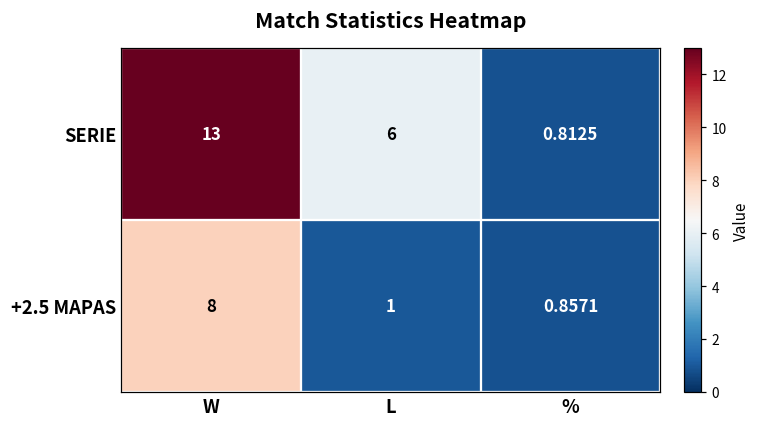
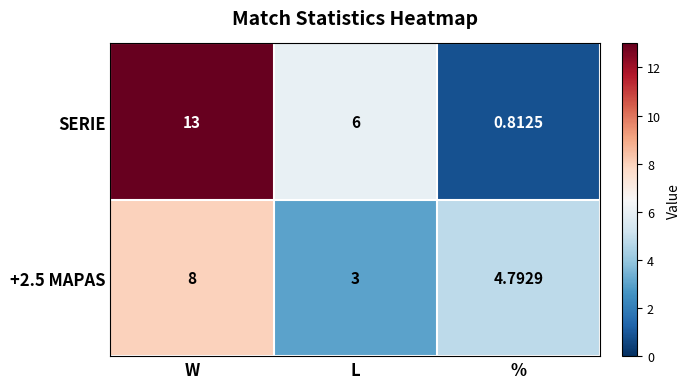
+2.5 MAPAS, L: 1 -> 3
+2.5 MAPAS, %: 0.8571 -> 4.7929
